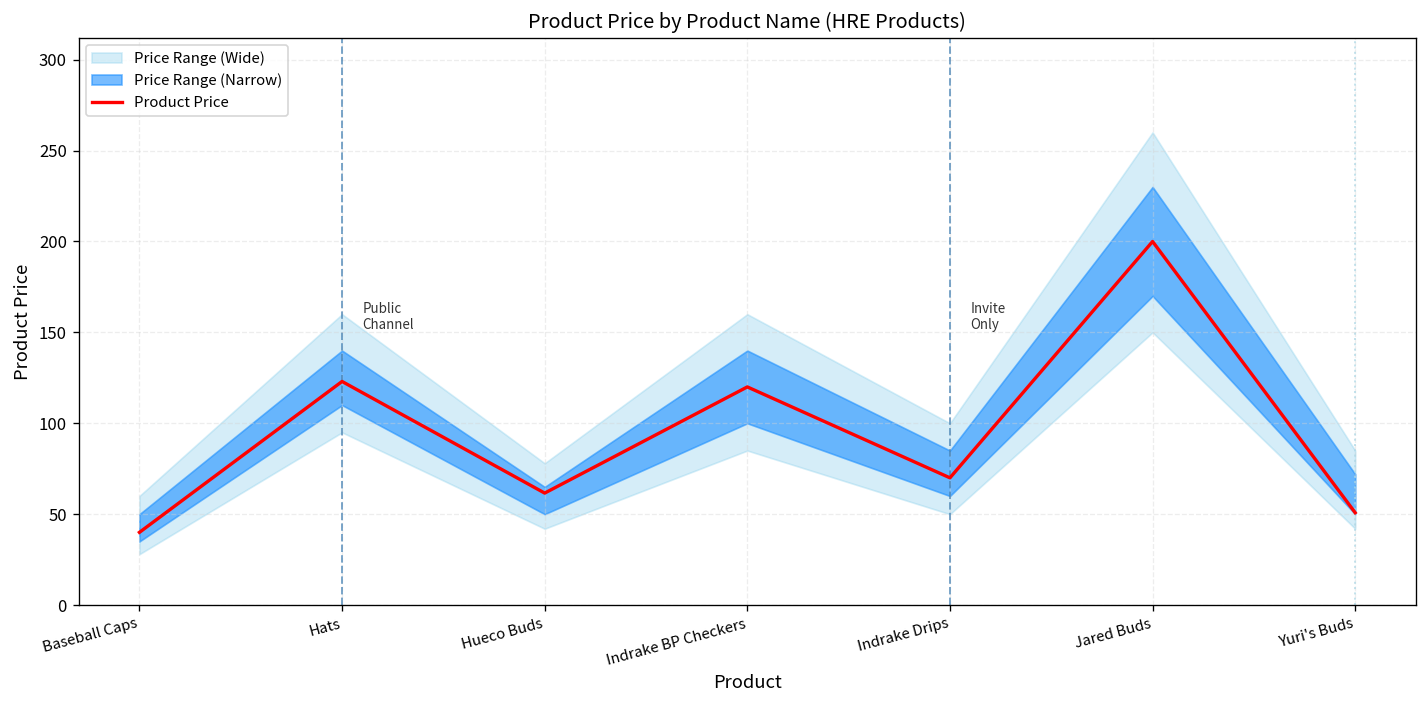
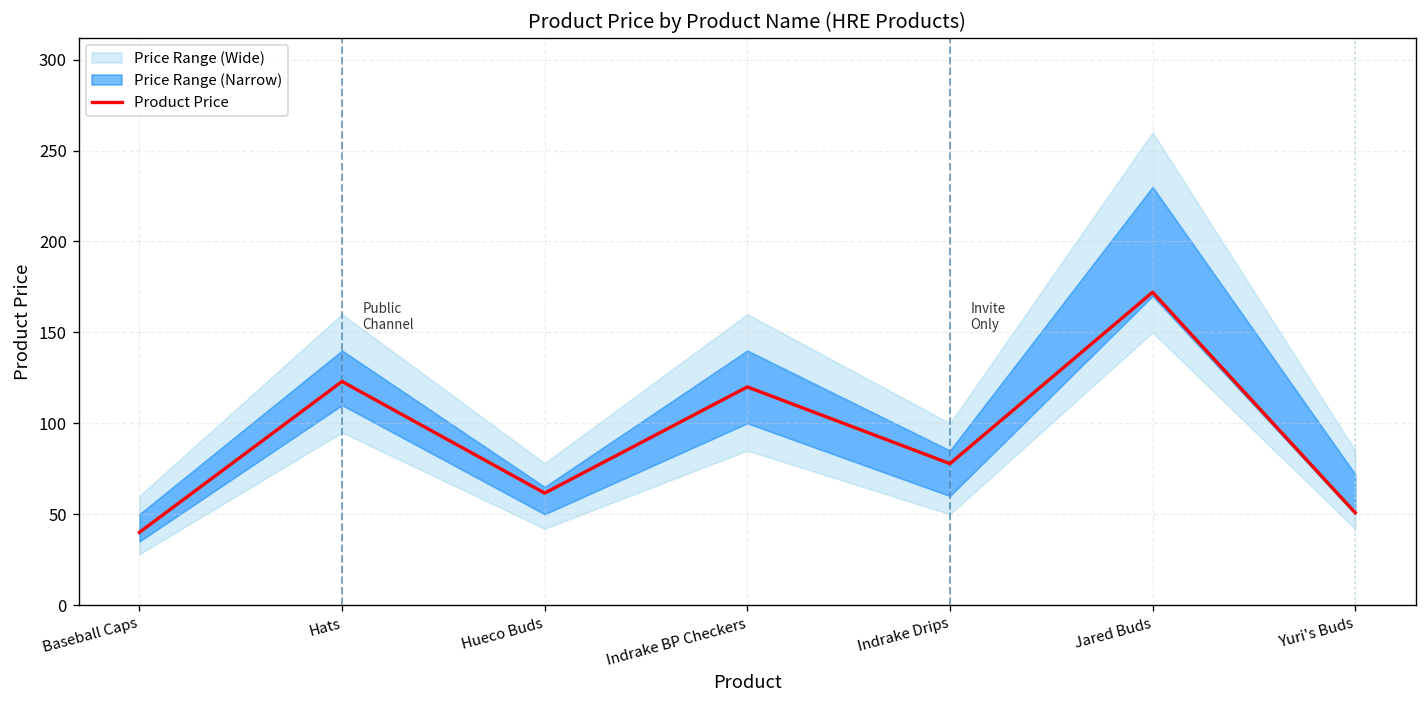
Product Price, Indrake Drips: 70 -> 78
Product Price, Jared Buds: 200 -> 172
